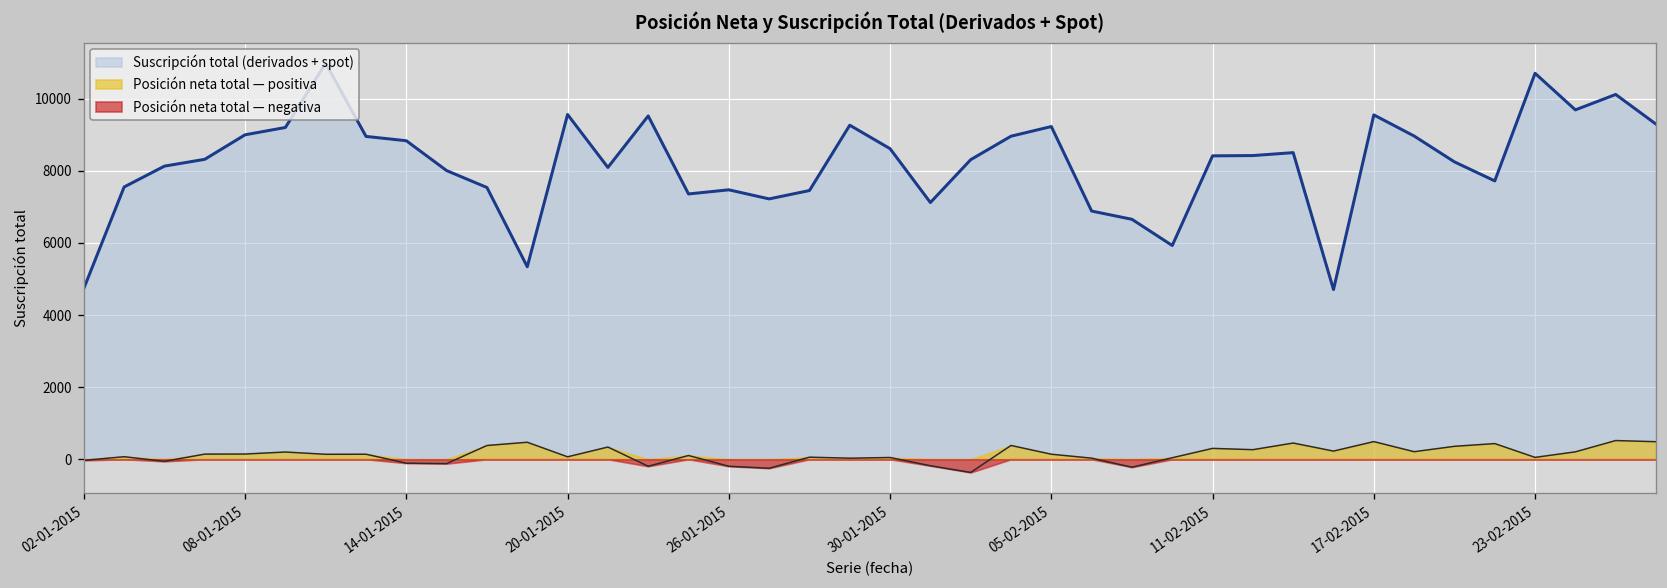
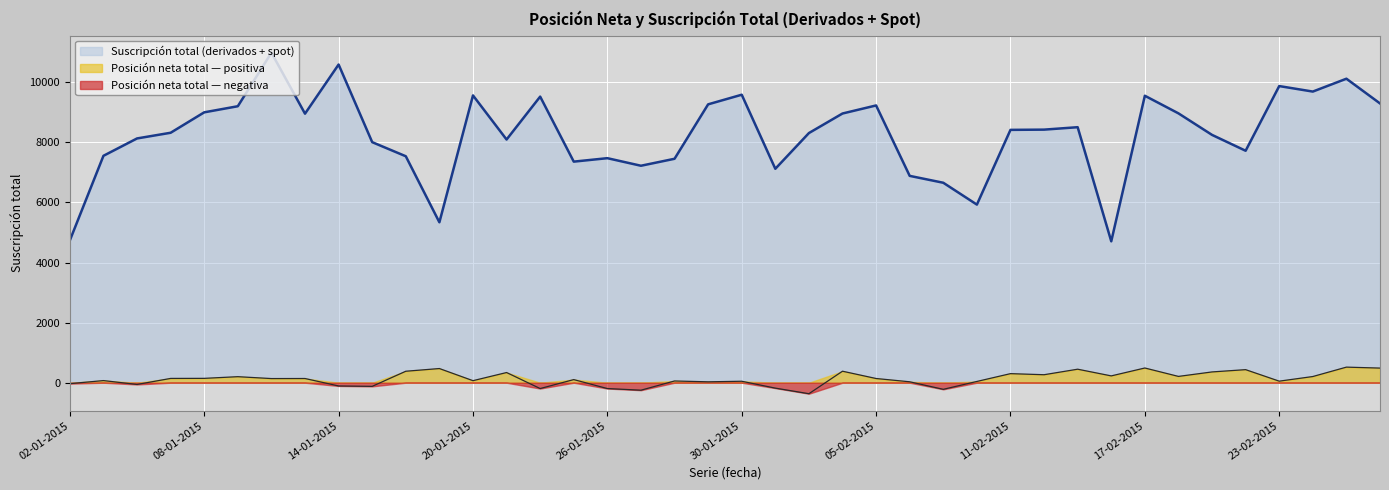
Suscripción total (derivados + spot), 14-01-2015: 8800 -> 10600
Suscripción total (derivados + spot), 30-01-2015: 8600 -> 9600
Suscripción total (derivados + spot), 23-02-2015: 10700 -> 9900
